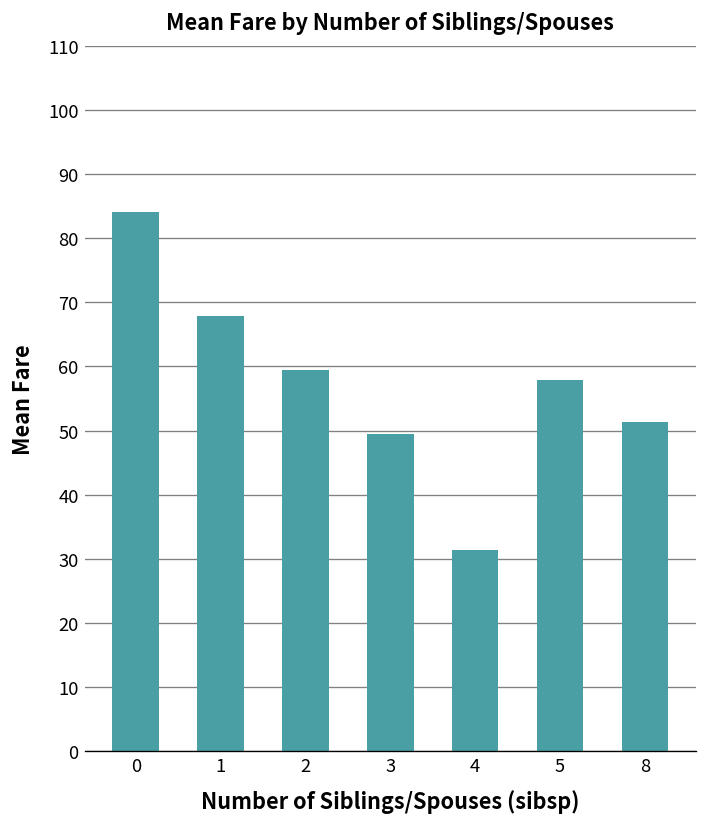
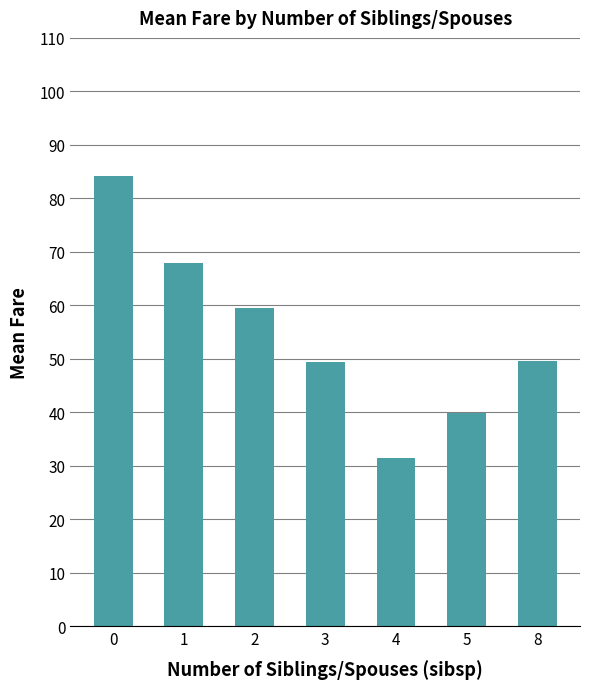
5: 58 -> 40
8: 51 -> 50
